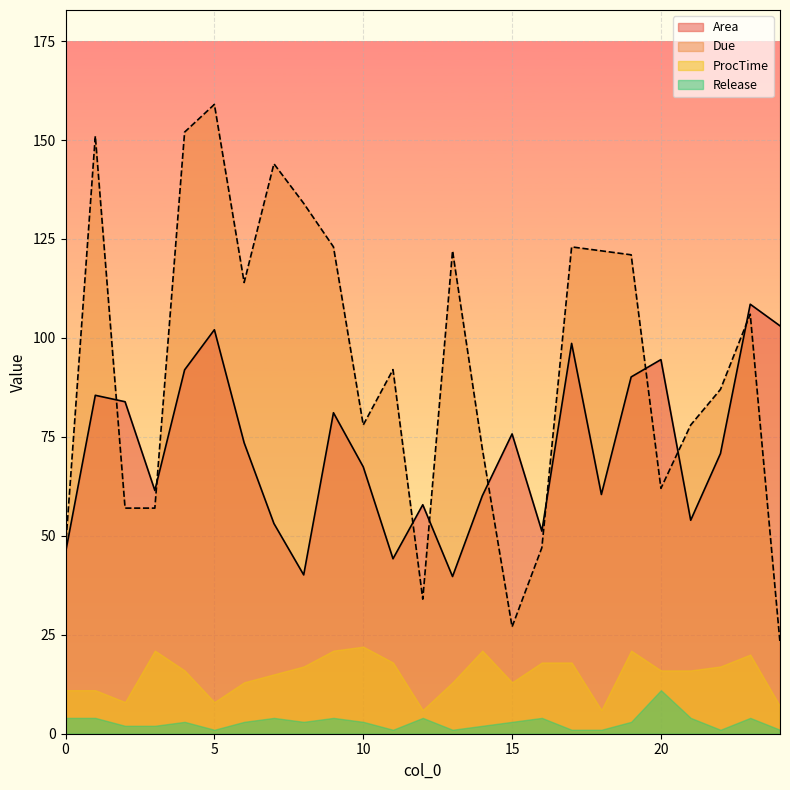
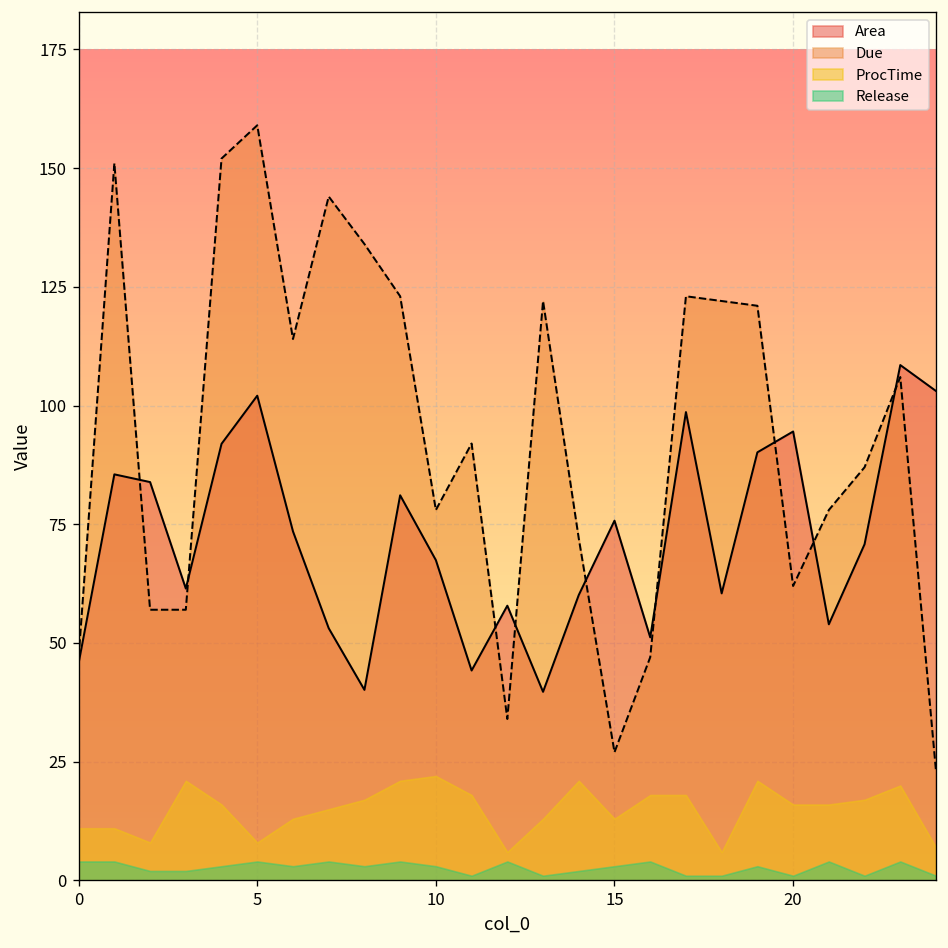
Release, 5: 1 -> 4
Release, 20: 11 -> 1
